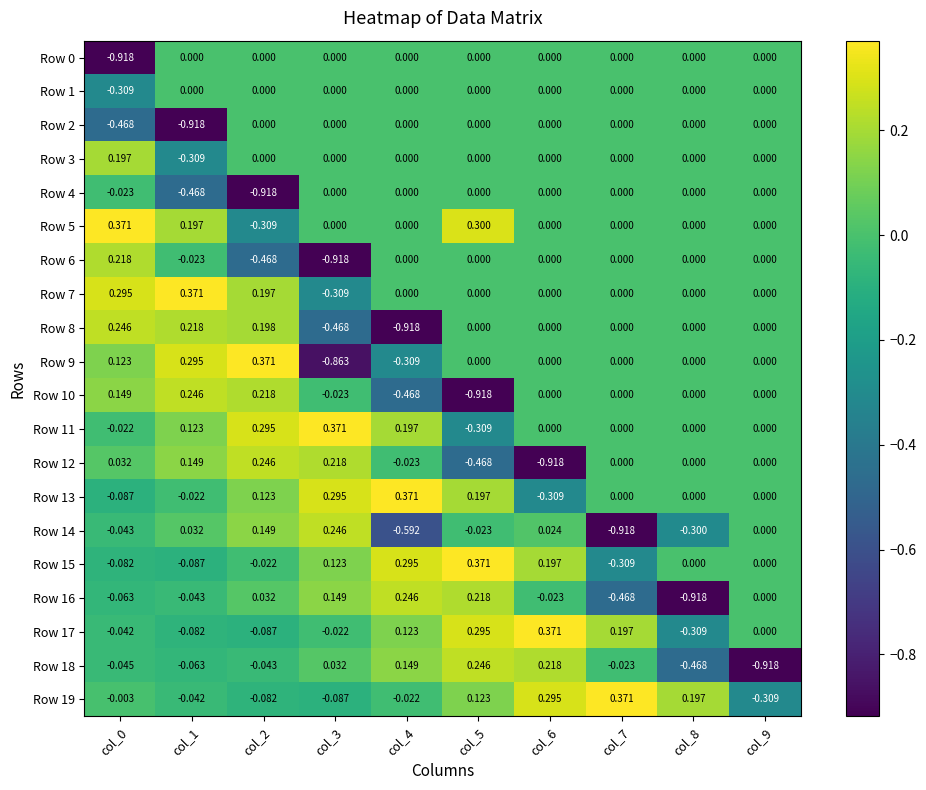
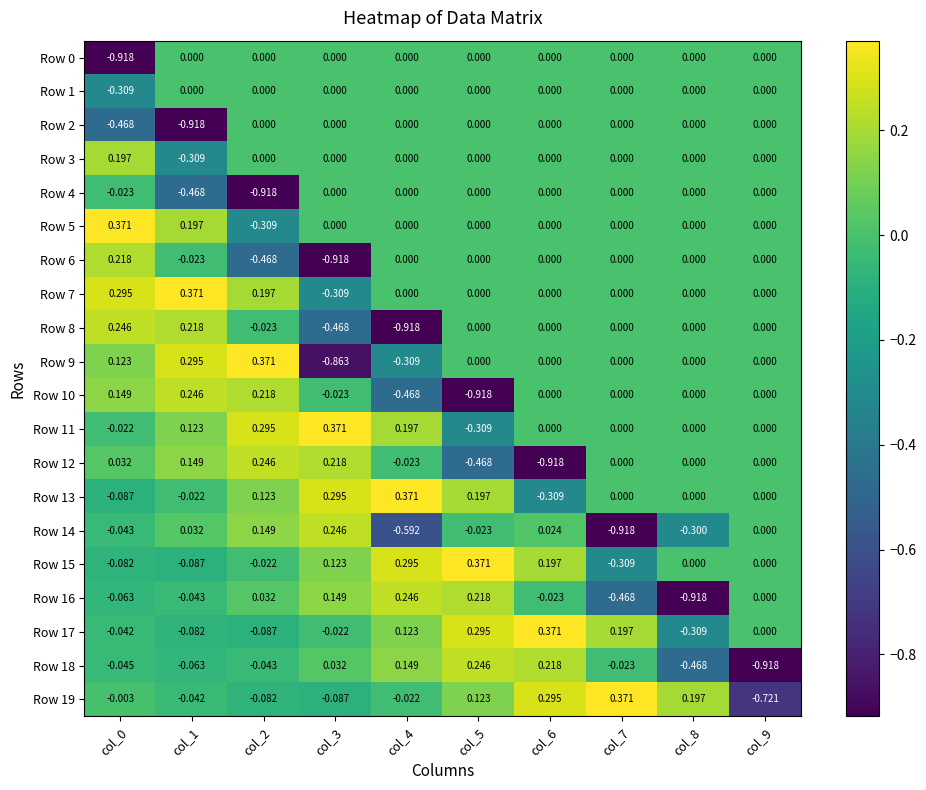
Row 5, col_5: 0.300 -> 0.000
Row 8, col_2: 0.198 -> -0.023
Row 19, col_9: -0.309 -> -0.721
